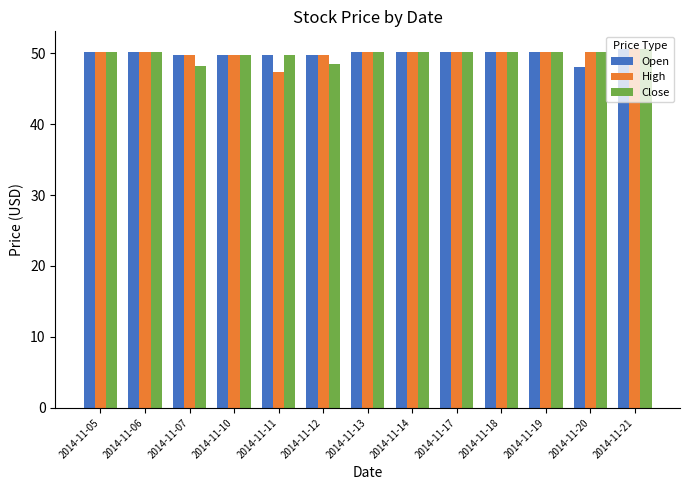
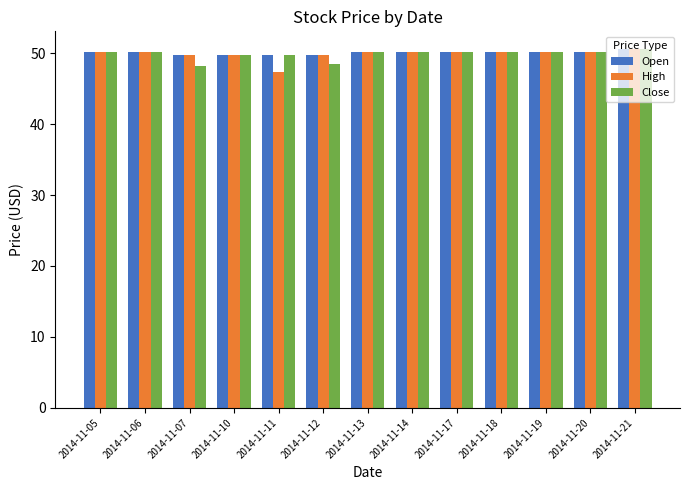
Open, 2014-11-20: 48 -> 50
